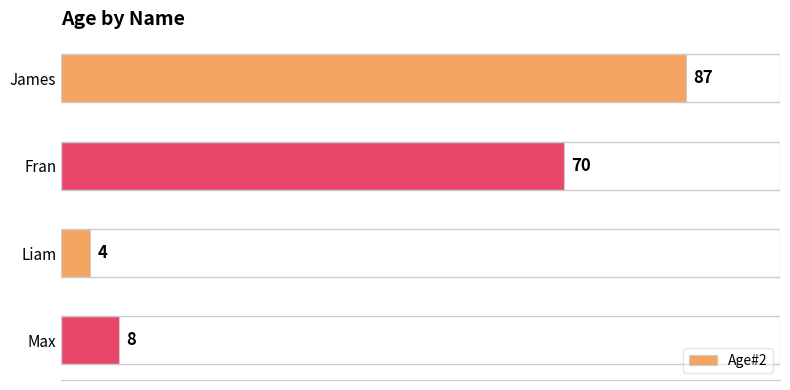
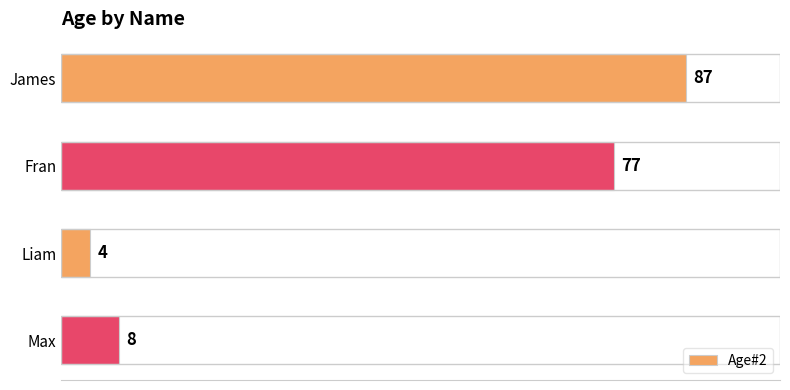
Fran: 70 -> 77
